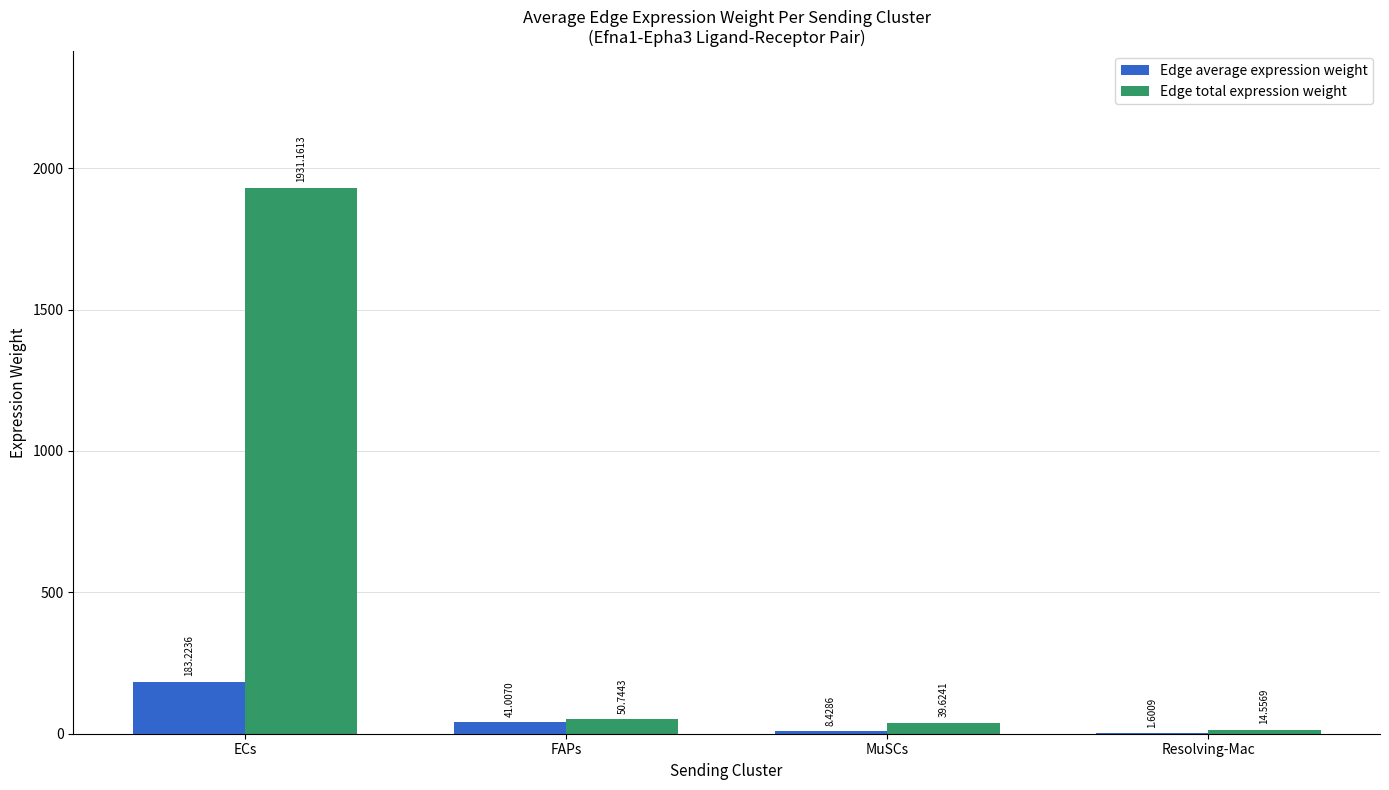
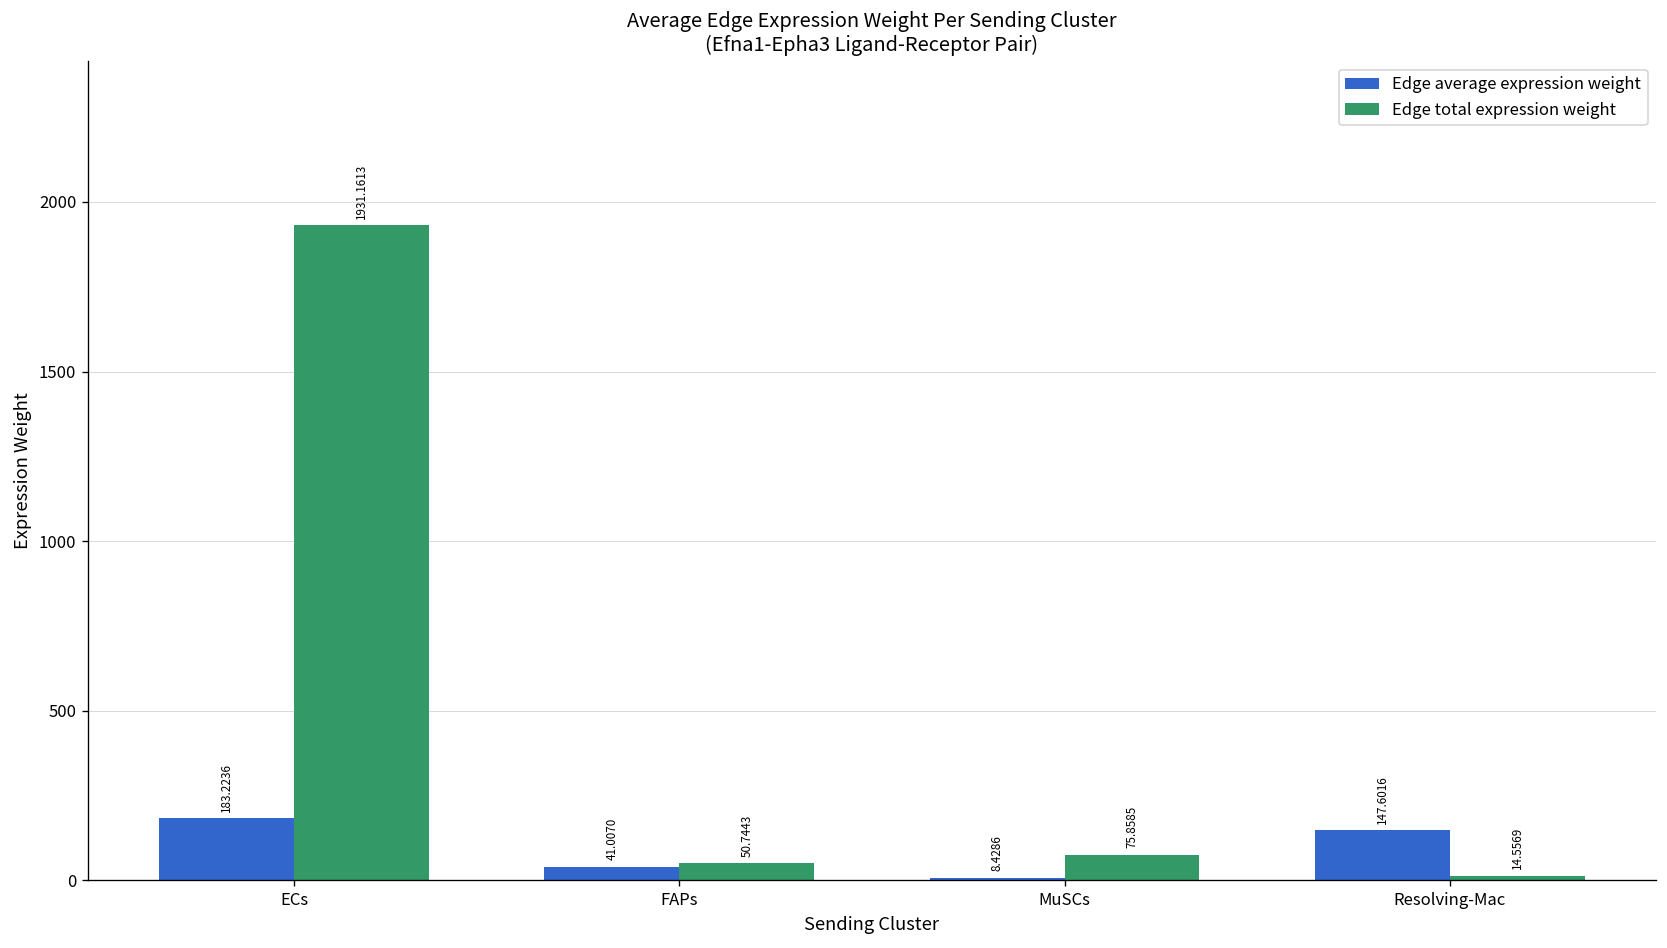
Edge total expression weight, MuSCs: 39.6241 -> 75.8585
Edge average expression weight, Resolving-Mac: 1.6009 -> 147.6016
